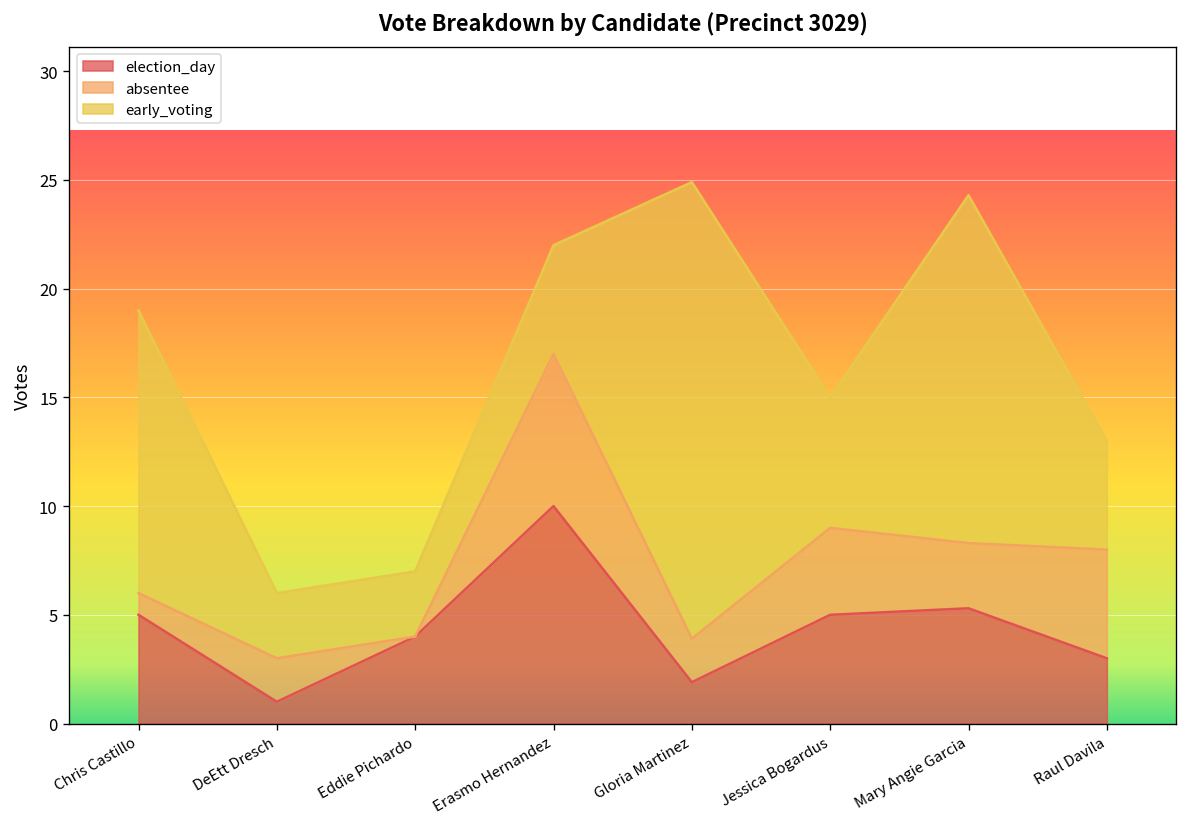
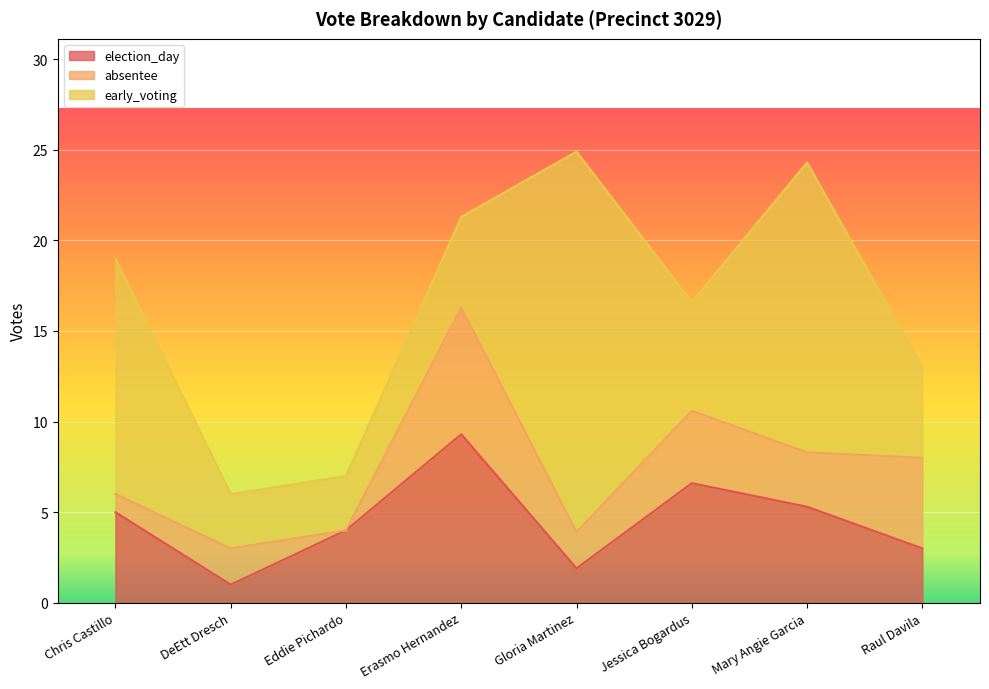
election_day, Erasmo Hernandez: 10.0 -> 9.3
election_day, Jessica Bogardus: 5.0 -> 6.6
